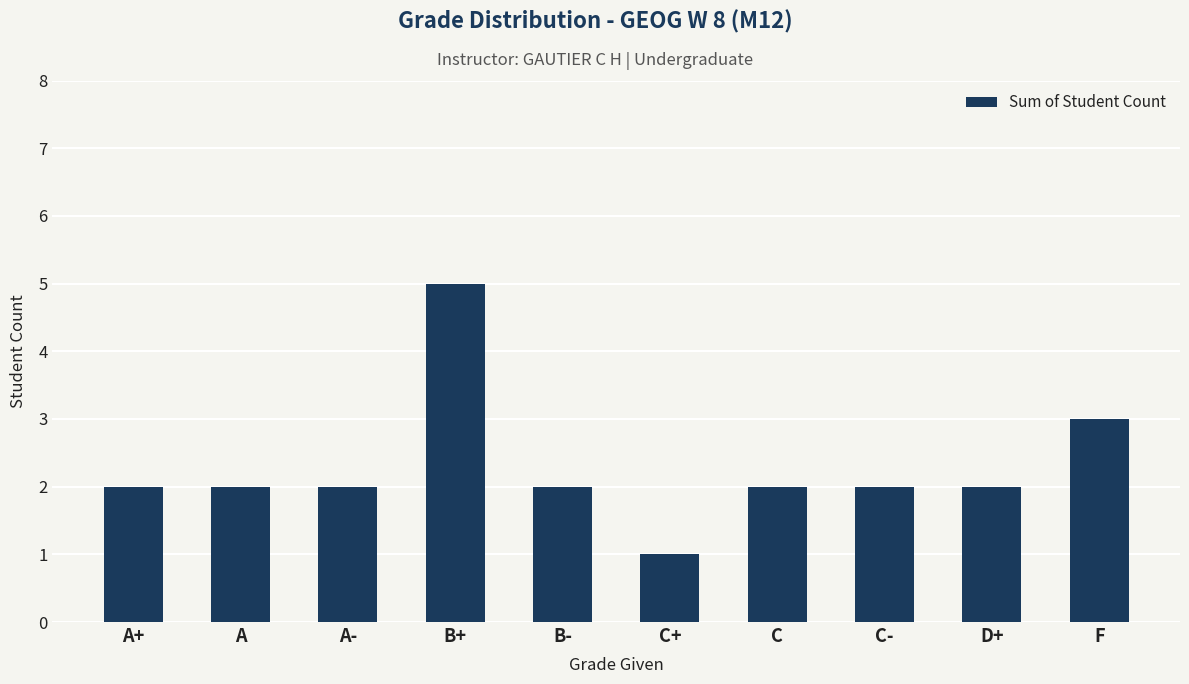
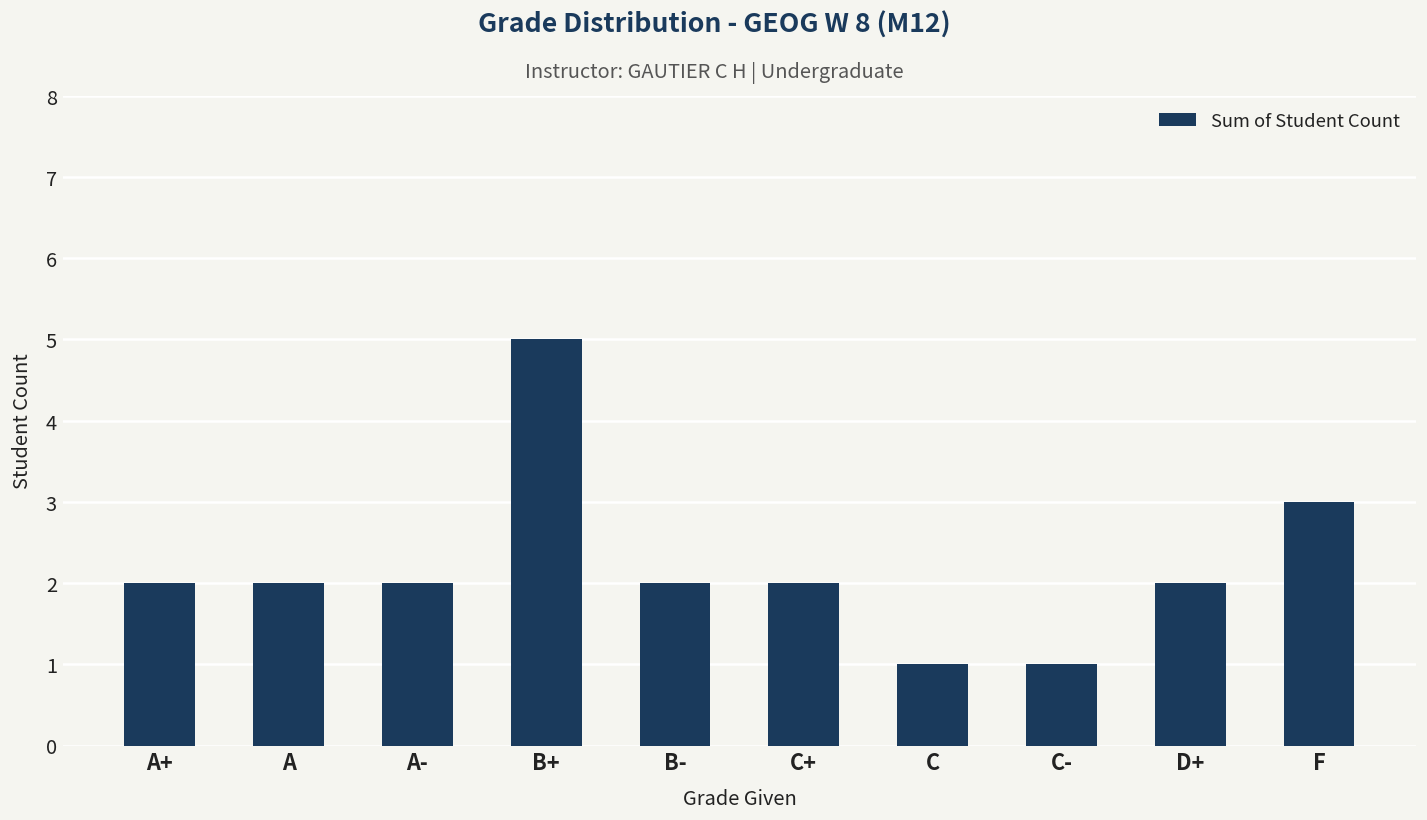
C+: 1 -> 2
C: 2 -> 1
C-: 2 -> 1
